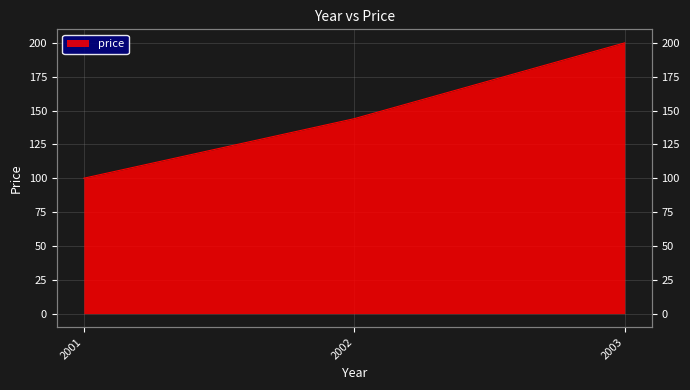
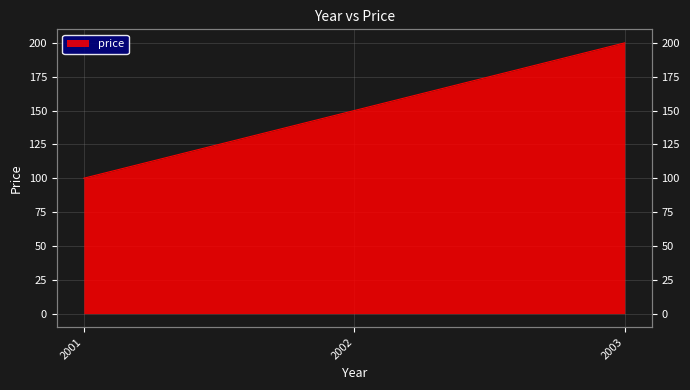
2002: 144 -> 150
